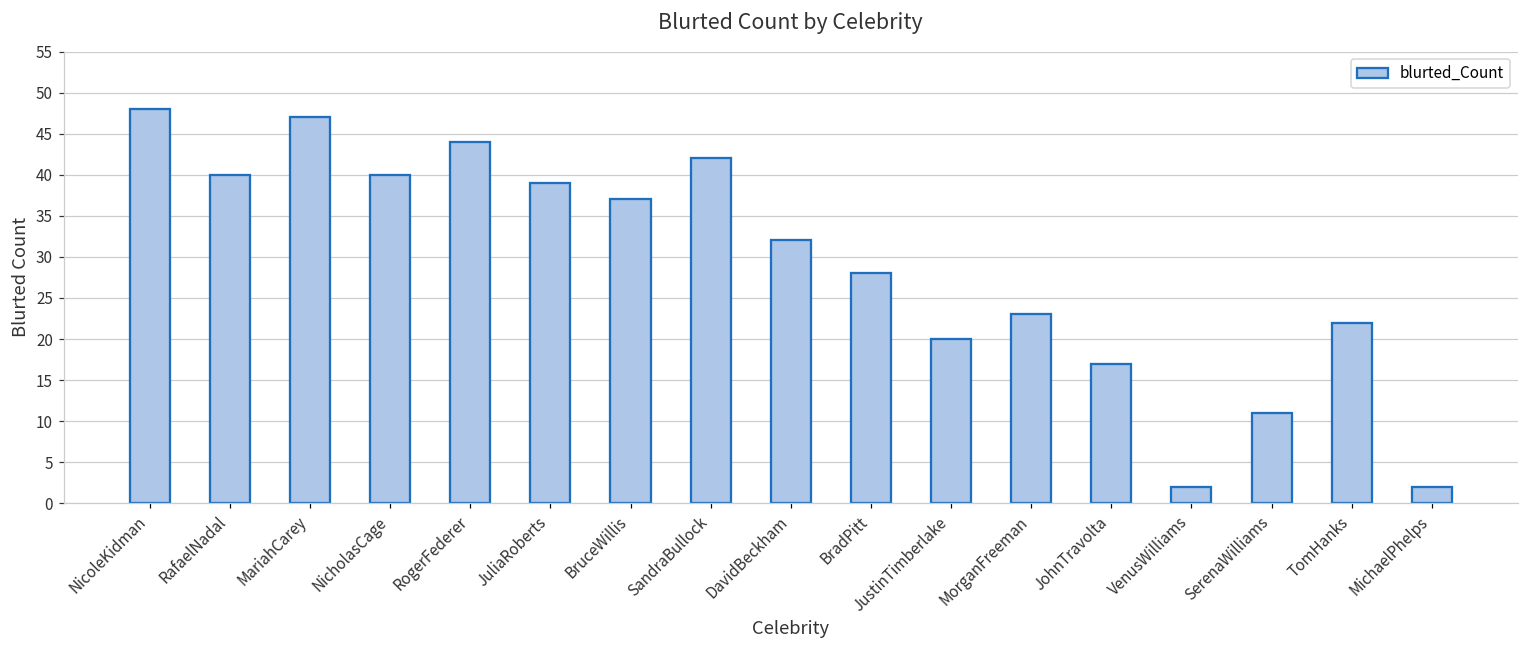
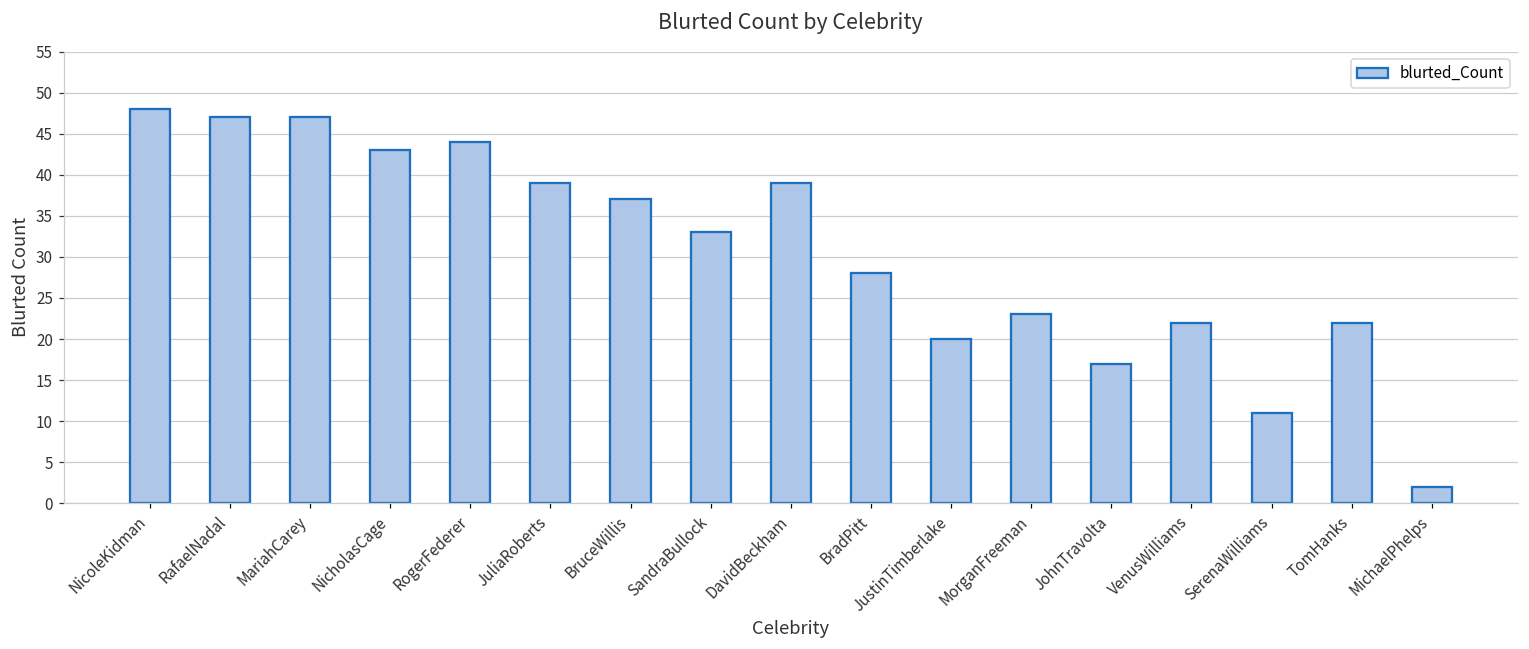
RafaelNadal: 40 -> 47
NicholasCage: 40 -> 43
SandraBullock: 42 -> 33
DavidBeckham: 32 -> 39
VenusWilliams: 2 -> 22
